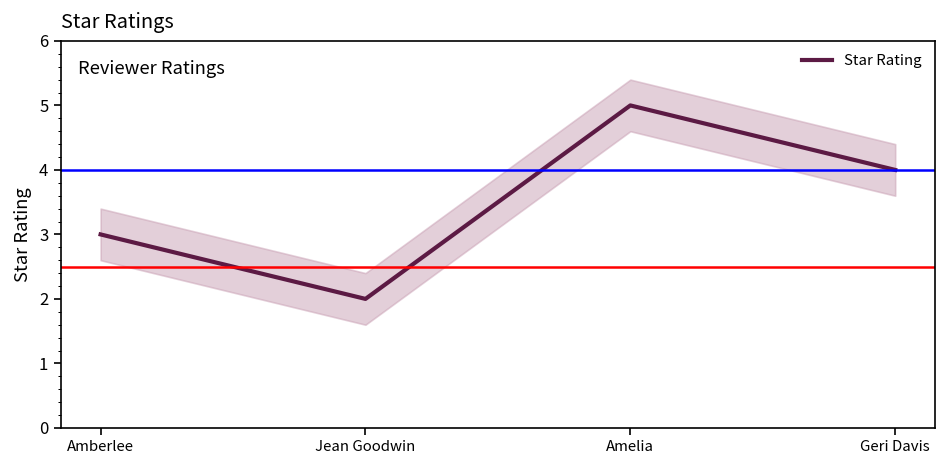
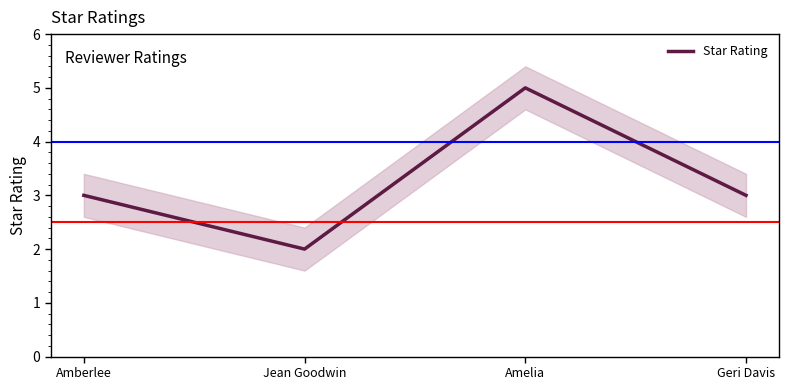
Star Rating, Geri Davis: 4 -> 3
